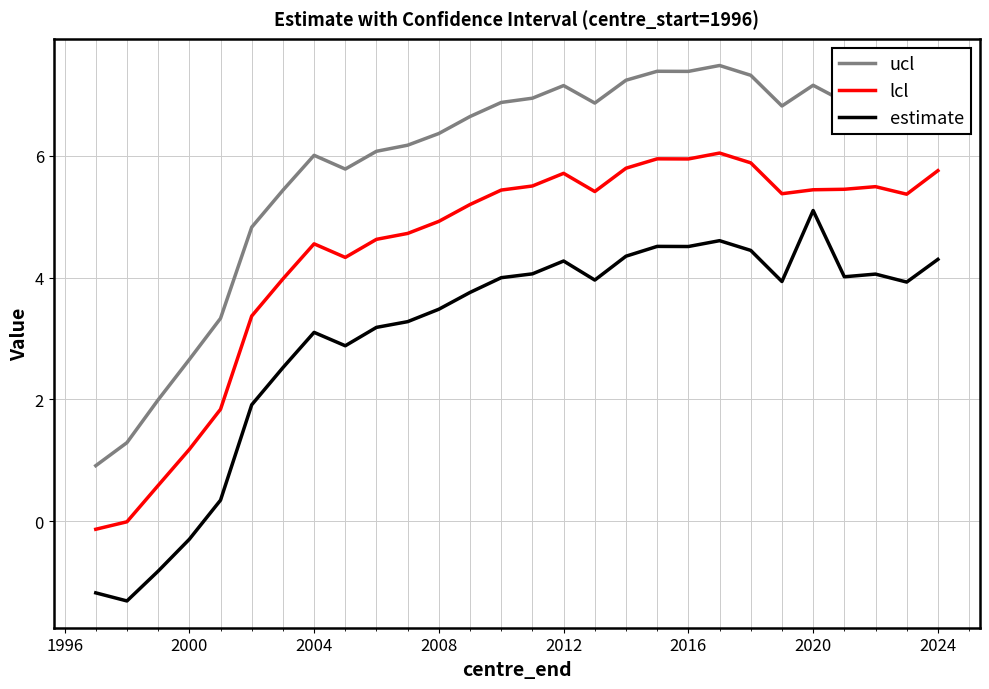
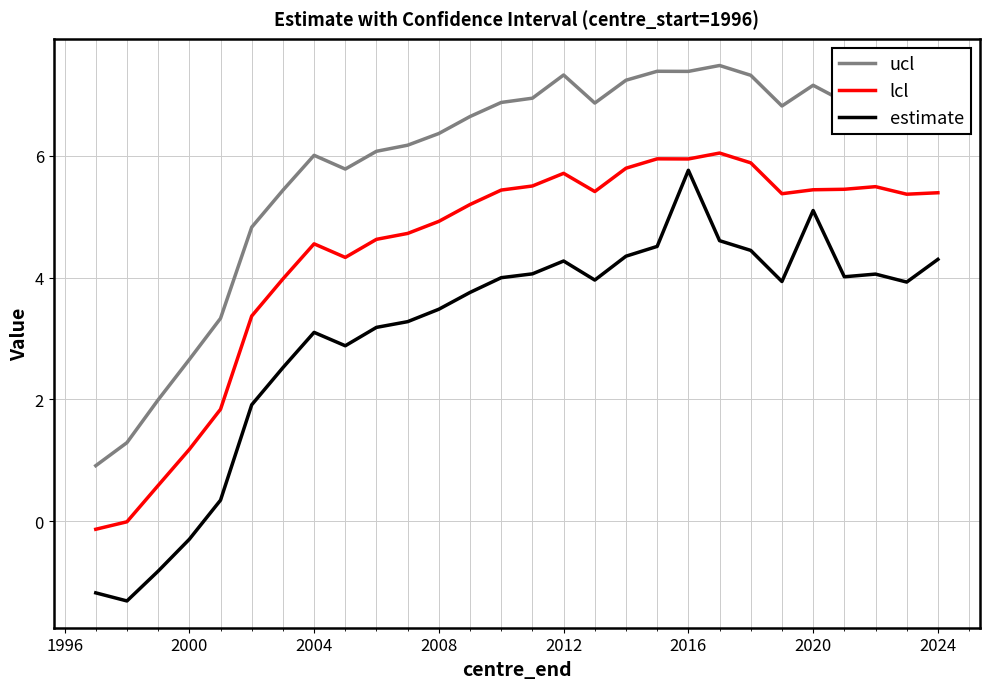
ucl, 2012: 7.2 -> 7.3
estimate, 2016: 4.5 -> 5.8
lcl, 2024: 5.8 -> 5.4
